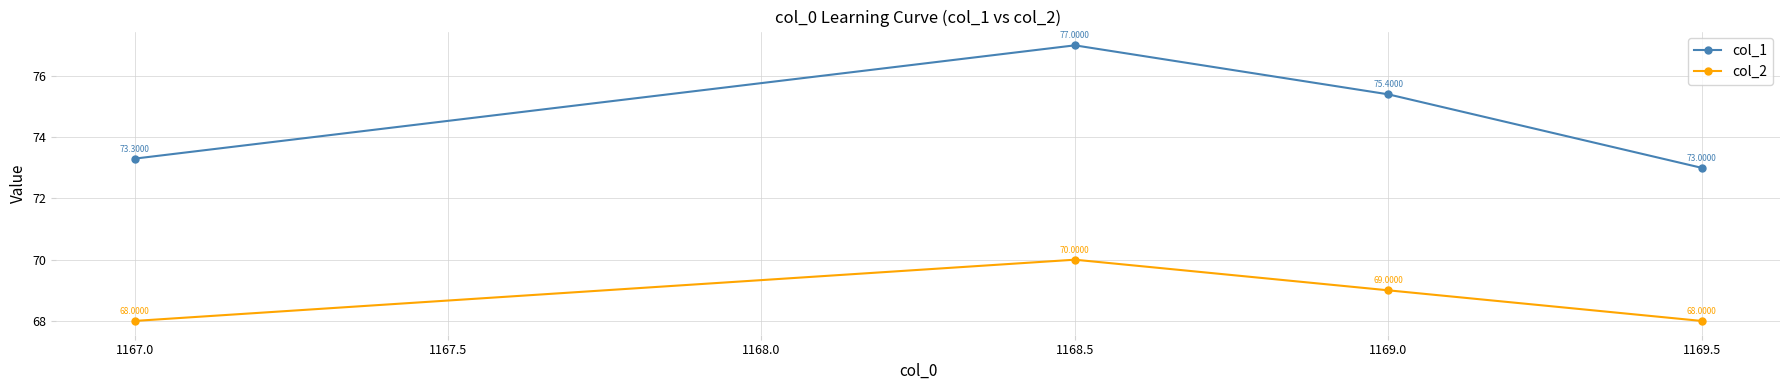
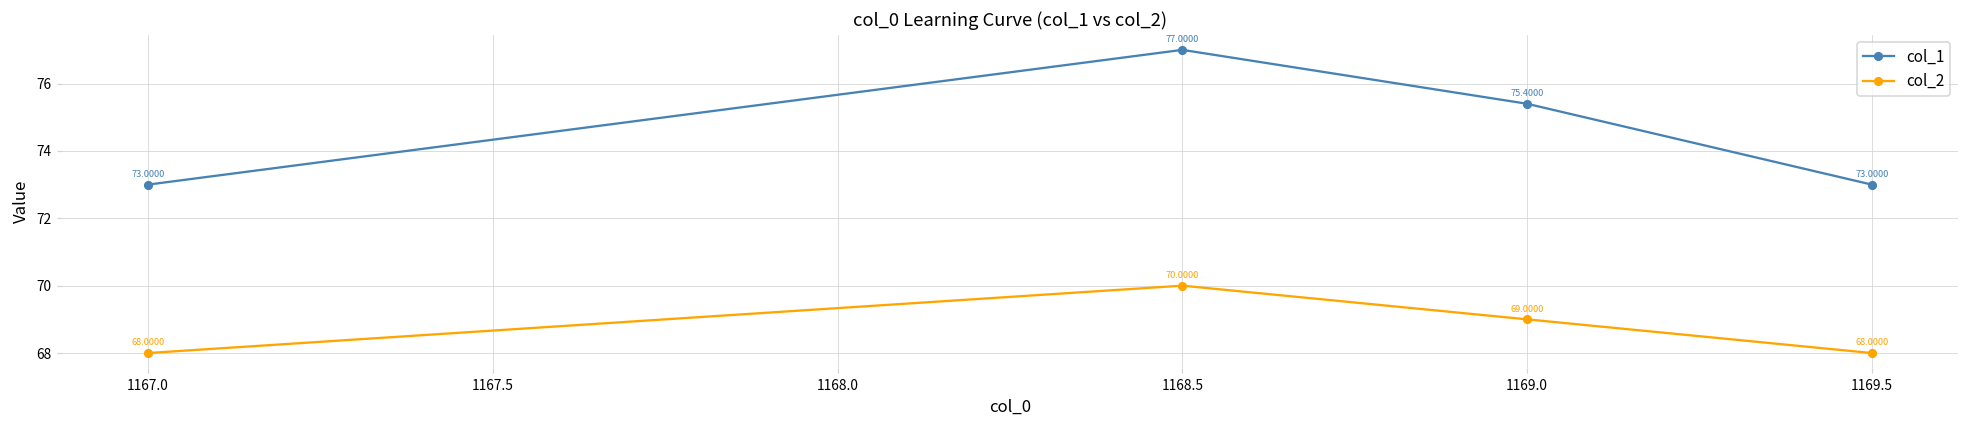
col_1, 1167.0: 73.3000 -> 73.0000
